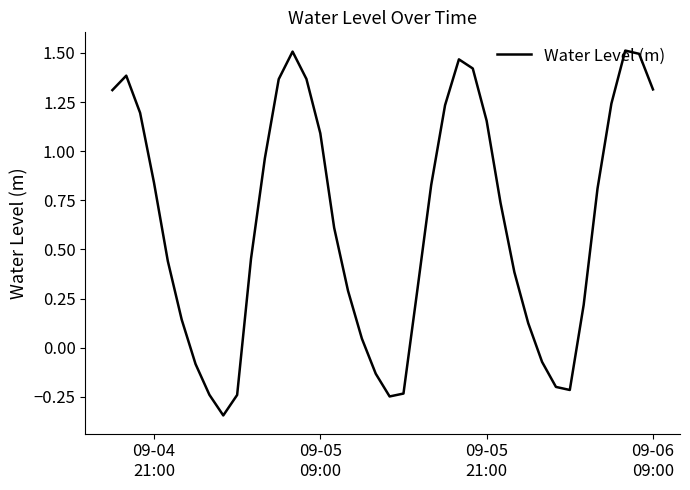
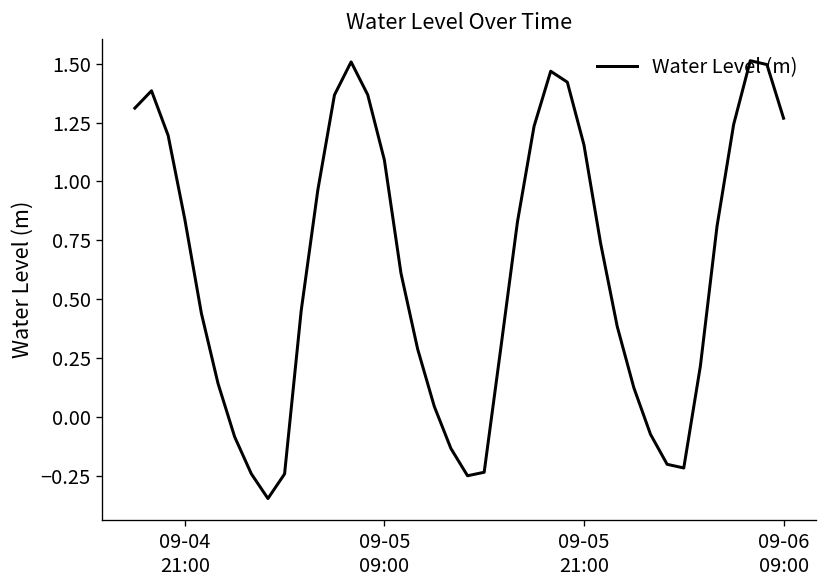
09-06 09:00: 1.31 -> 1.27
